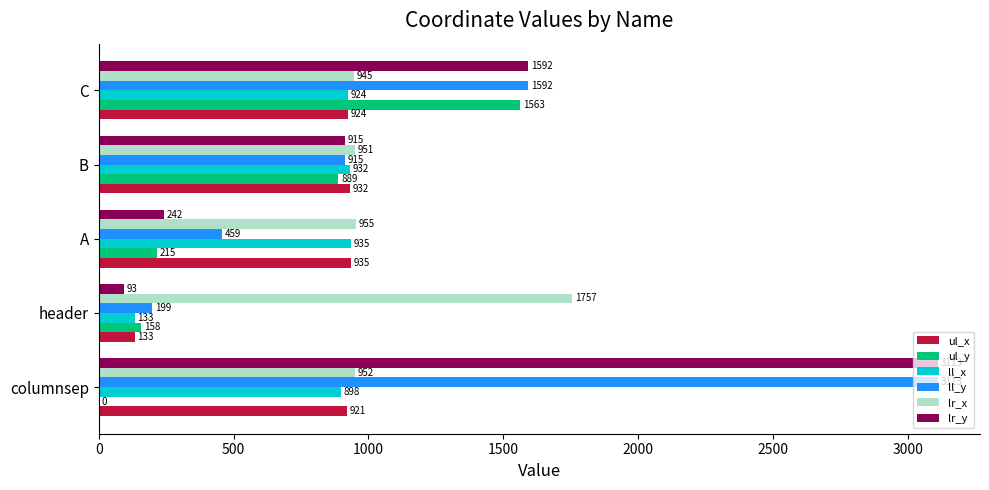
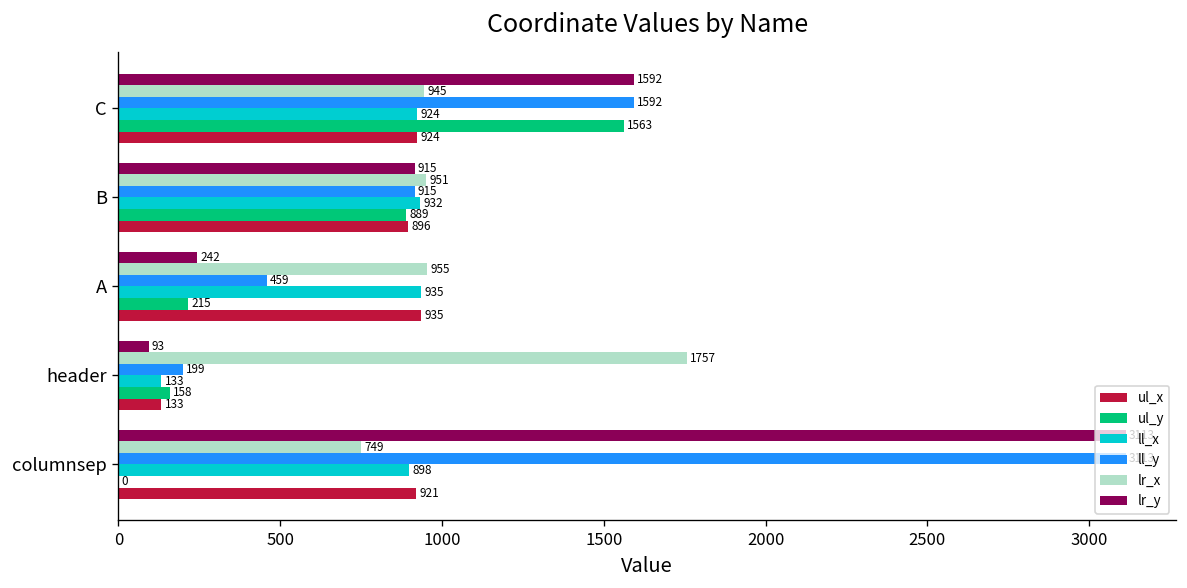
ul_x, B: 932 -> 896
lr_x, columnsep: 952 -> 749
